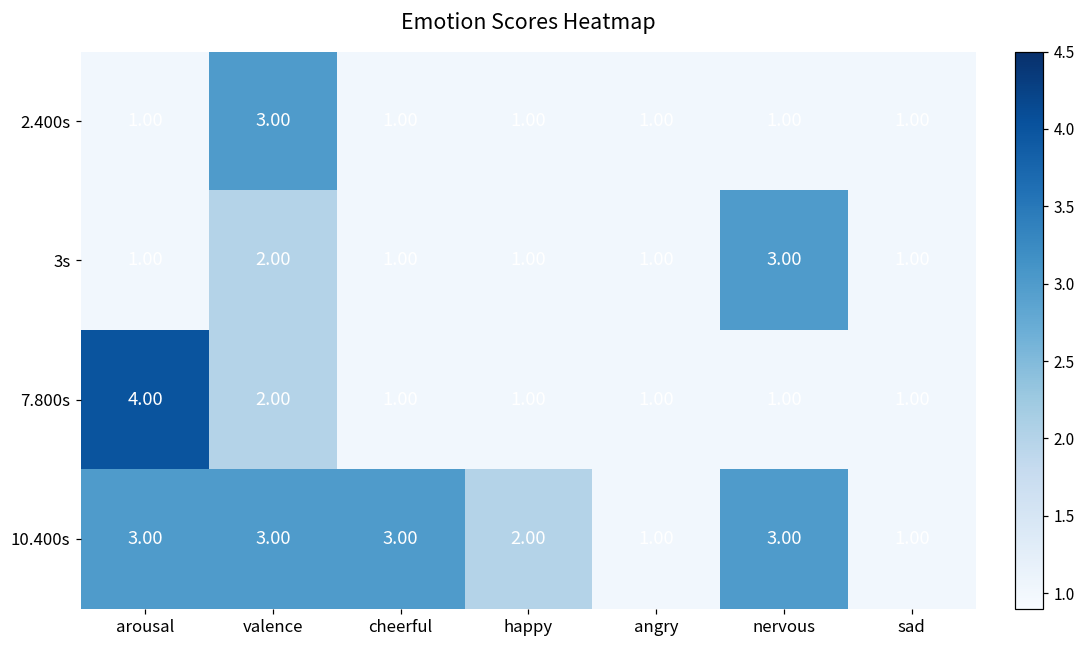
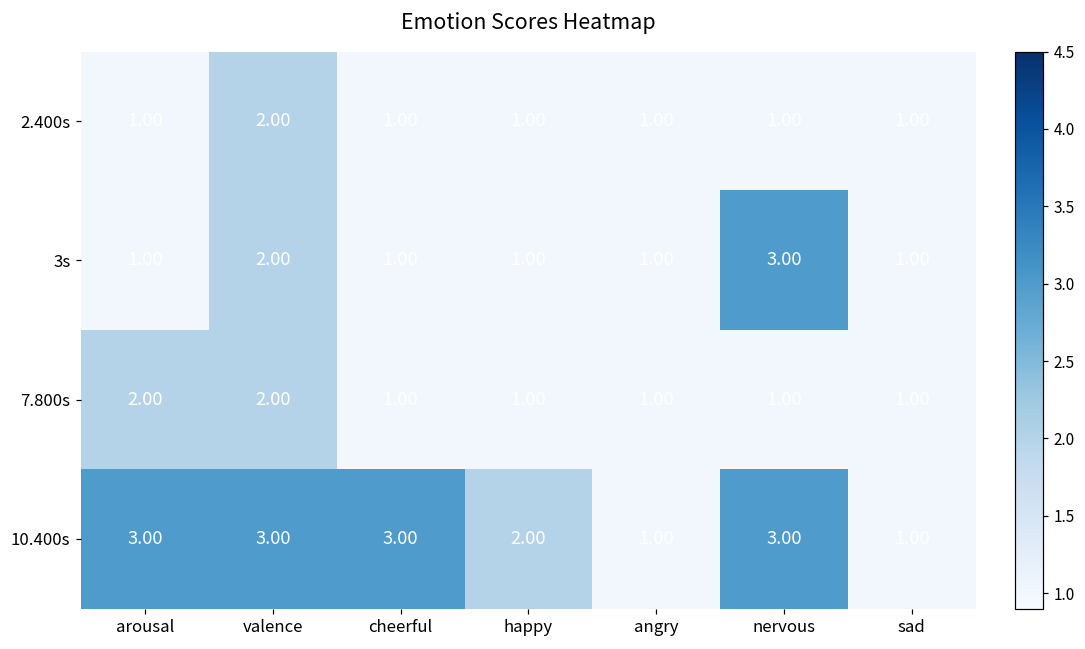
2.400s, valence: 3.00 -> 2.00
7.800s, arousal: 4.00 -> 2.00
